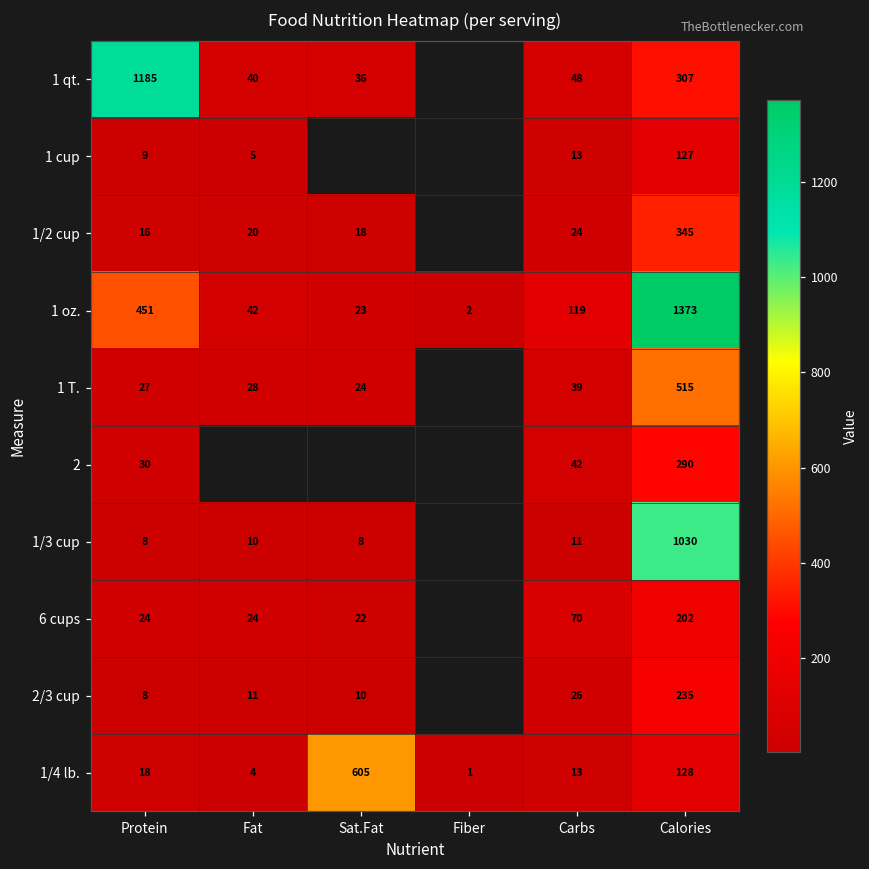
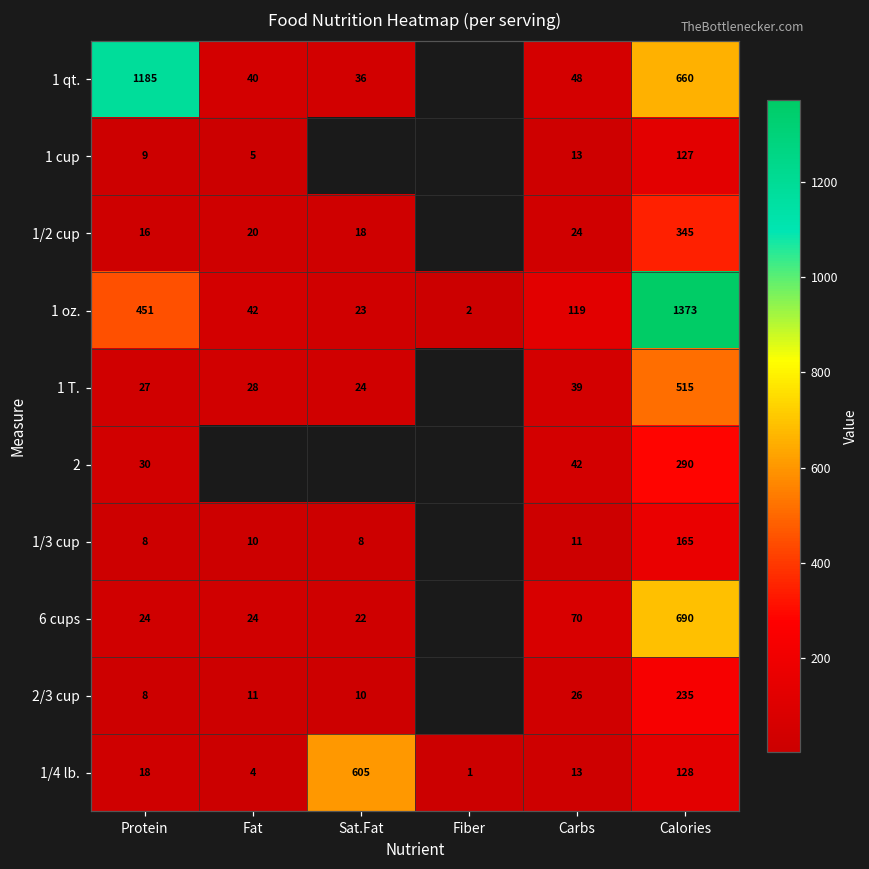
1 qt., Calories: 307 -> 660
1/3 cup, Calories: 1030 -> 165
6 cups, Calories: 202 -> 690
